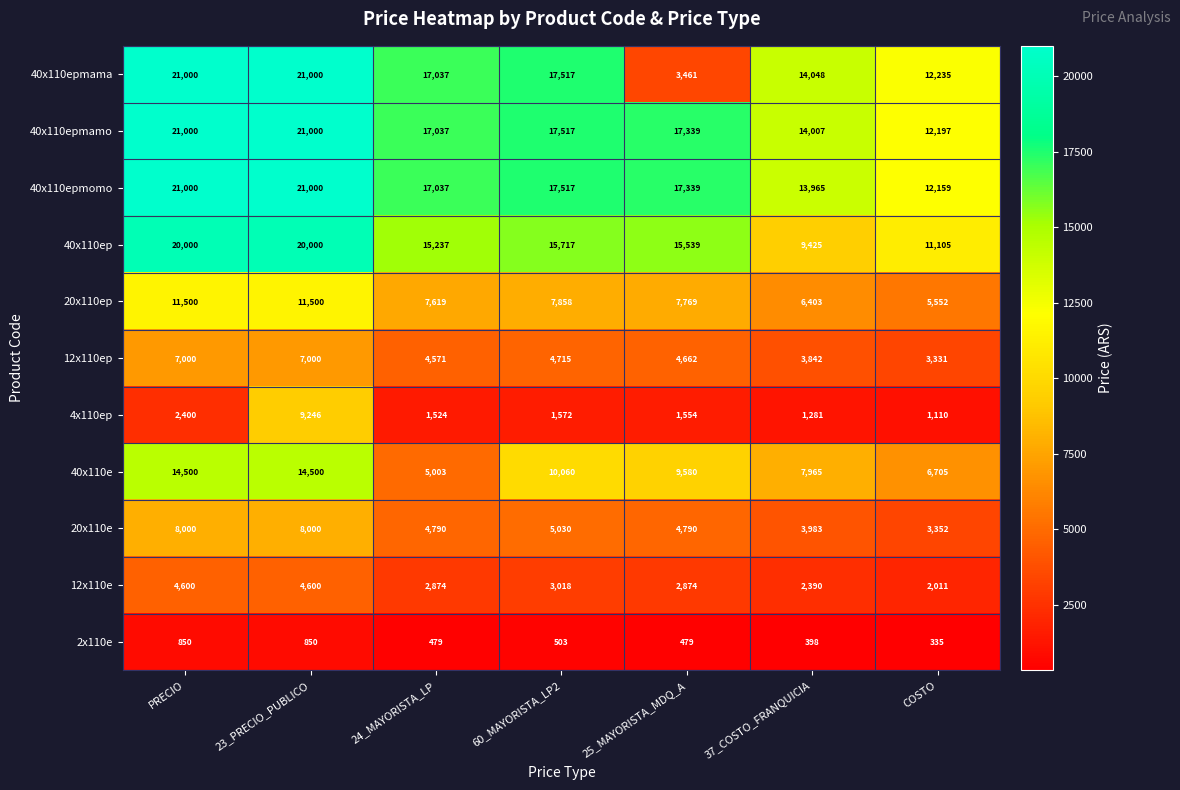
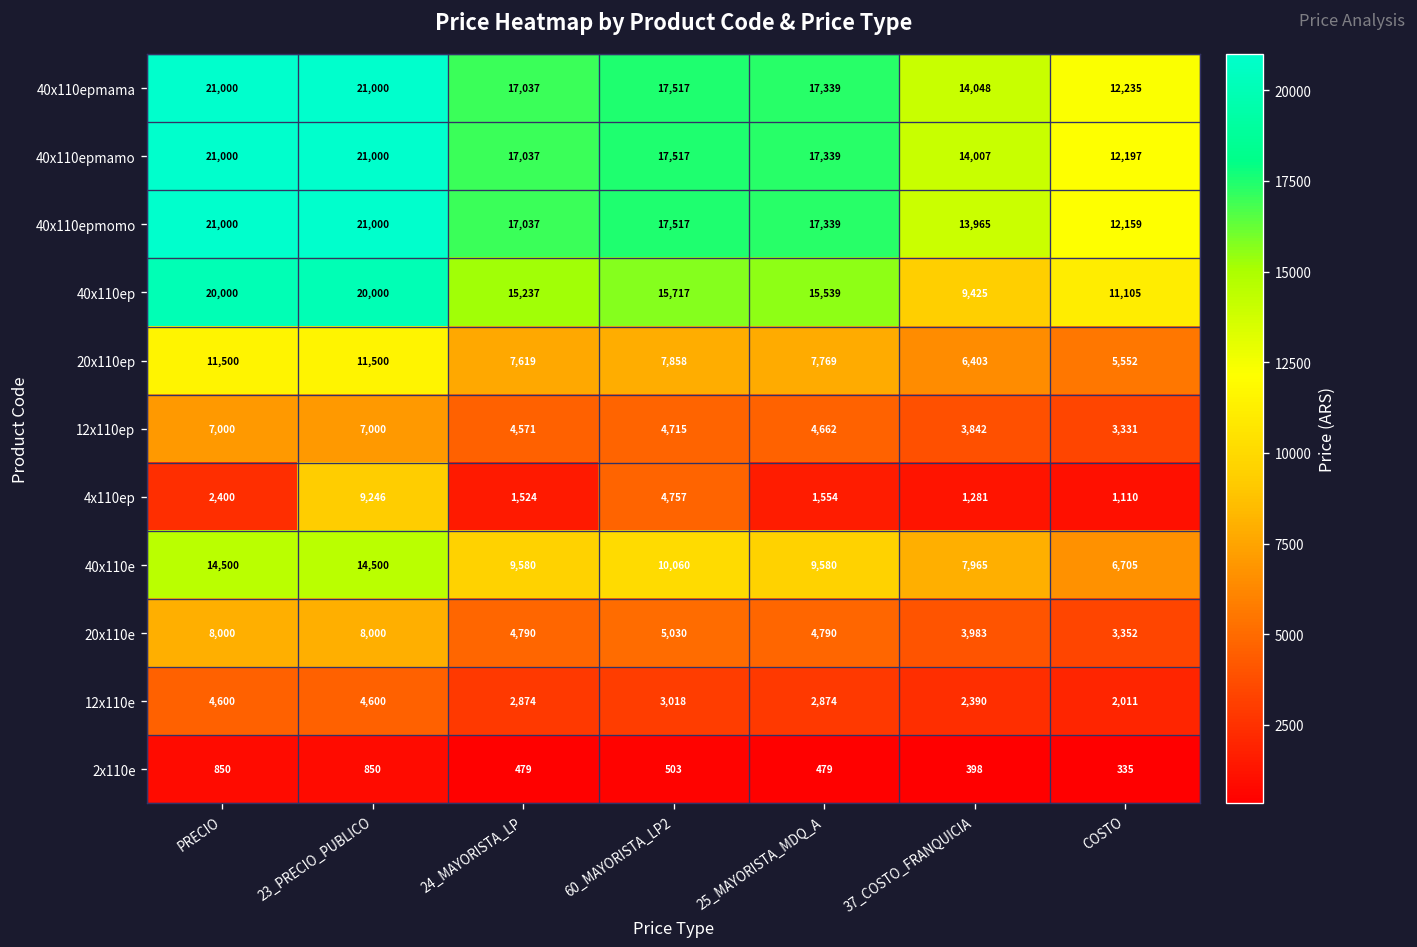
40x110epmama, 25_MAYORISTA_MDQ_A: 3,461 -> 17,339
4x110ep, 60_MAYORISTA_LP2: 1,572 -> 4,757
40x110e, 24_MAYORISTA_LP: 5,003 -> 9,580
